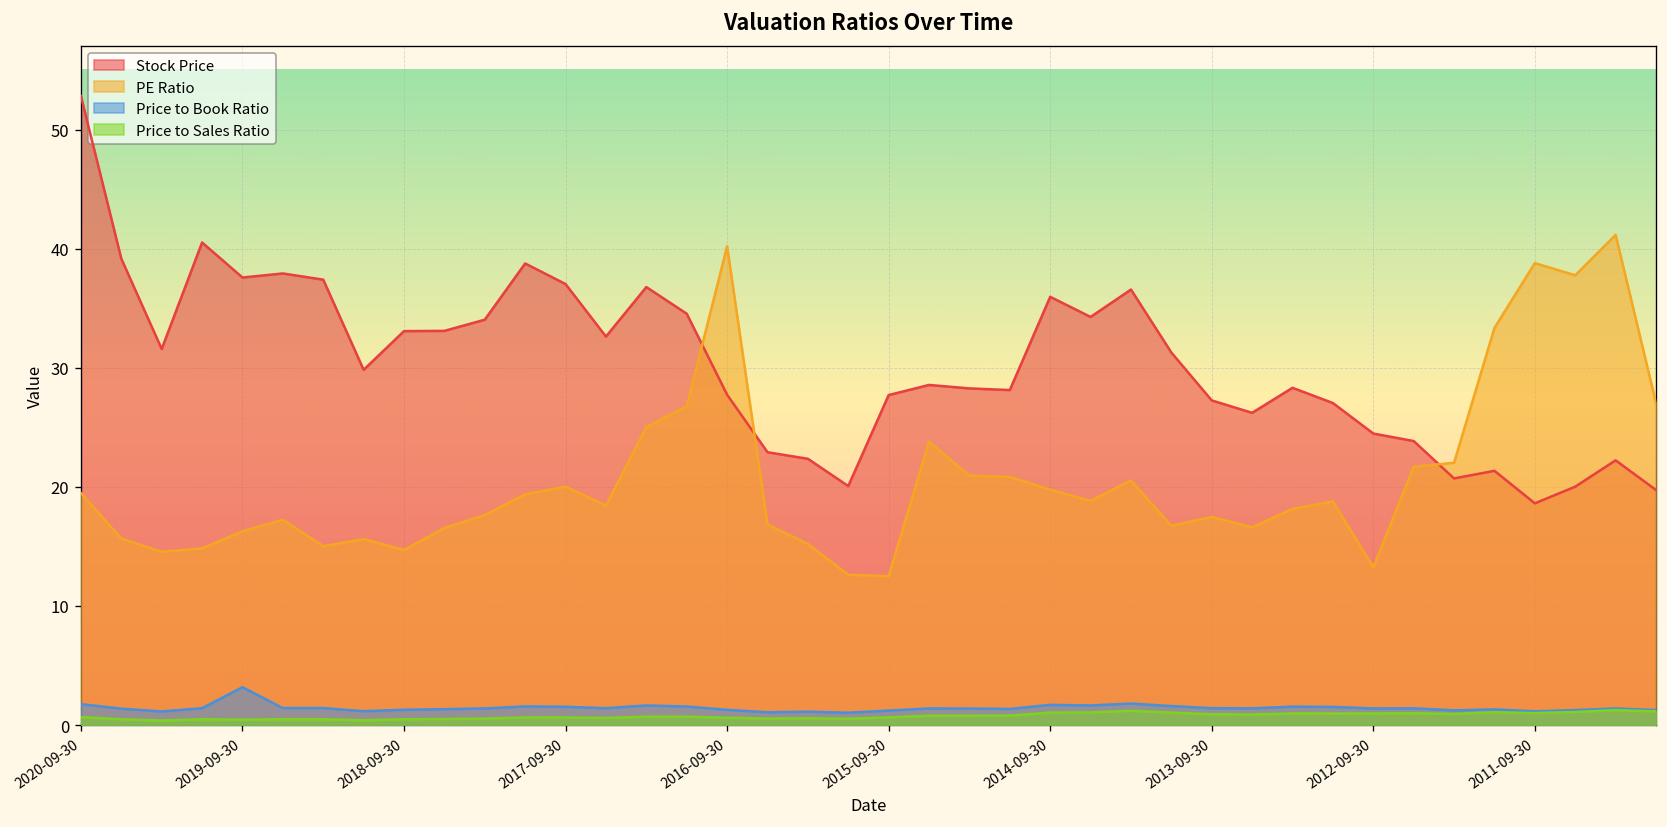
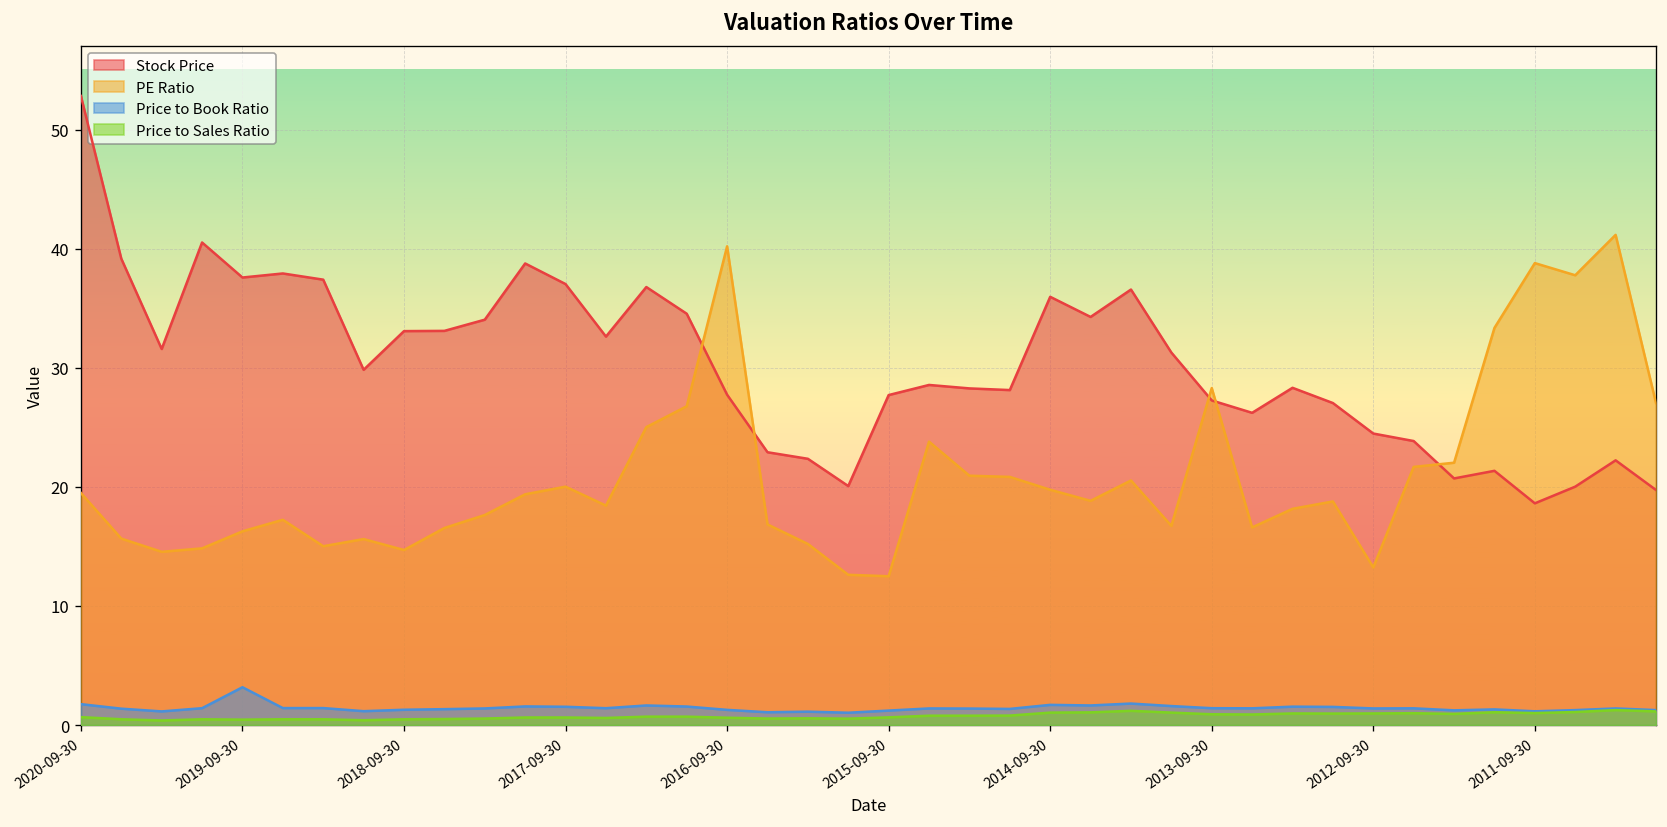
PE Ratio, 2013-09-30: 17 -> 28
